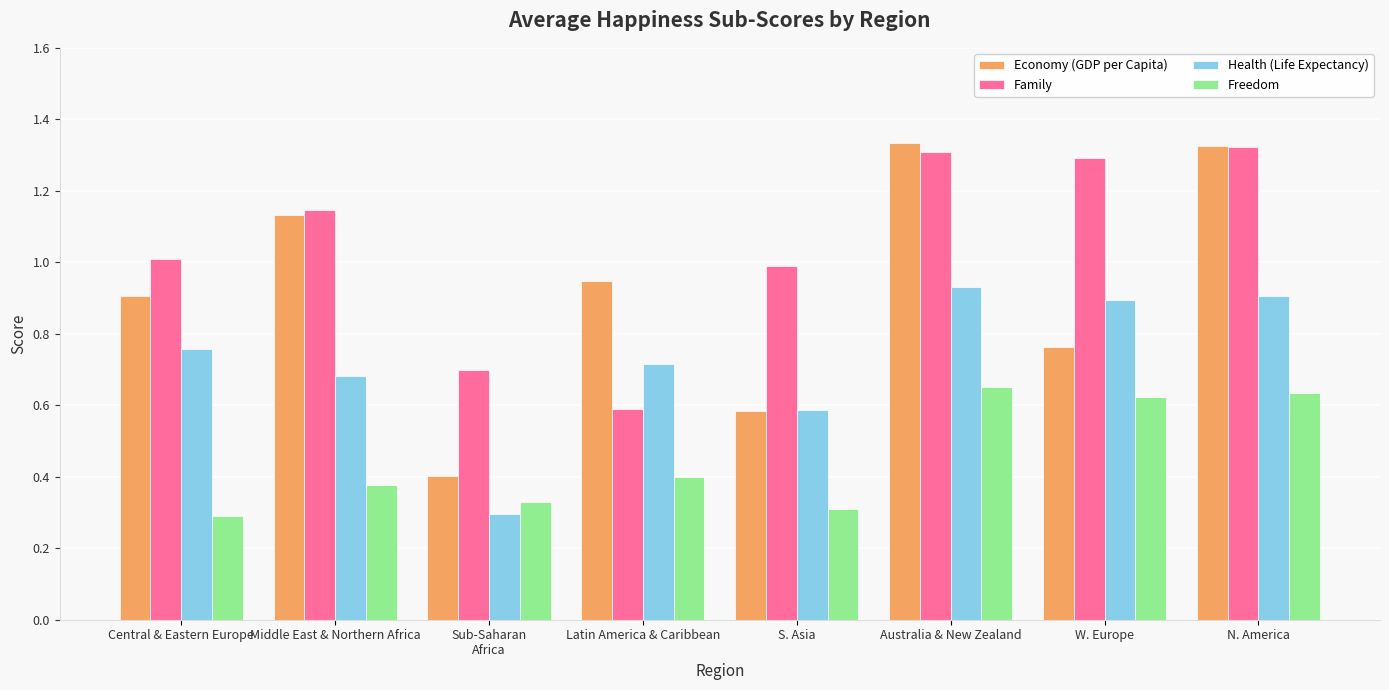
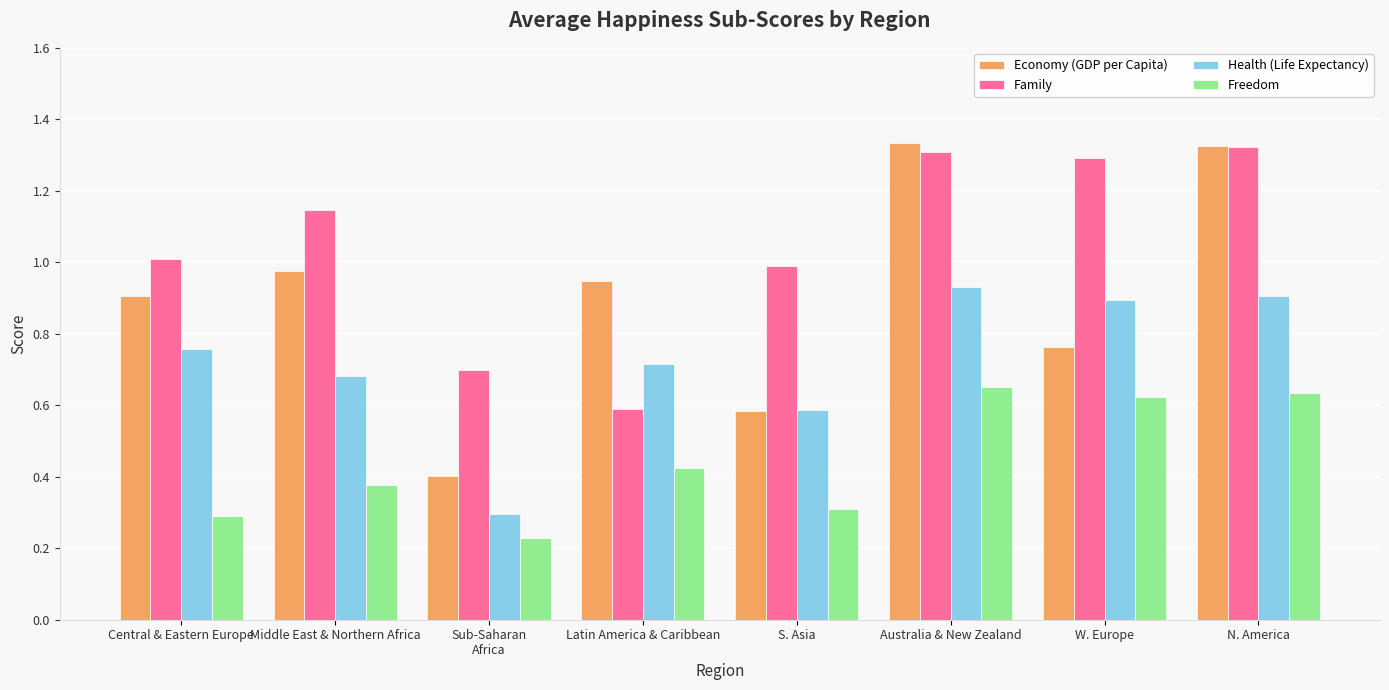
Economy (GDP per Capita), Middle East & Northern Africa: 1.13 -> 0.98
Freedom, Sub-Saharan Africa: 0.33 -> 0.23
Freedom, Latin America & Caribbean: 0.40 -> 0.43
